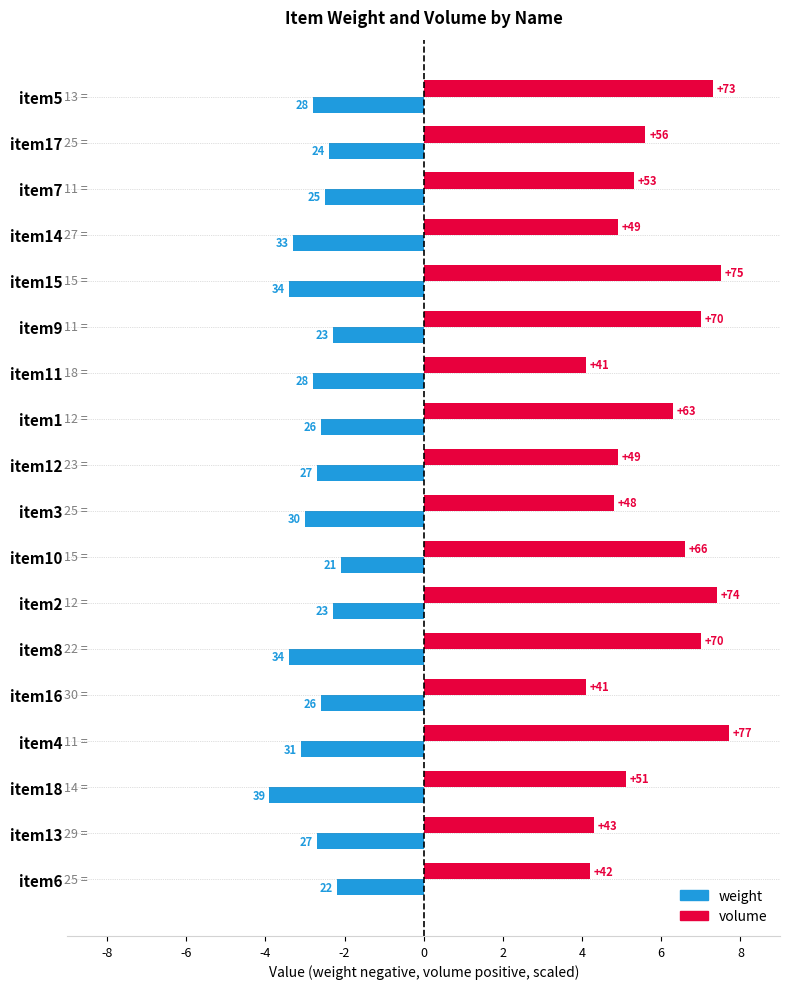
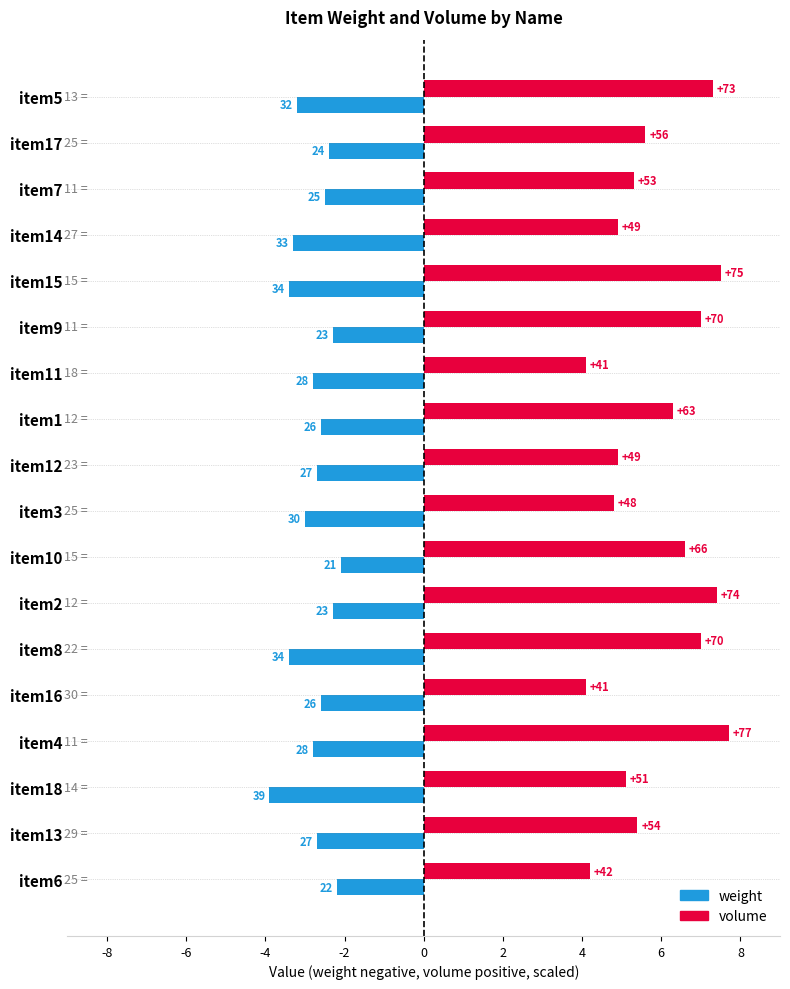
weight, item5: 28 -> 32
weight, item4: 31 -> 28
volume, item13: +43 -> +54
